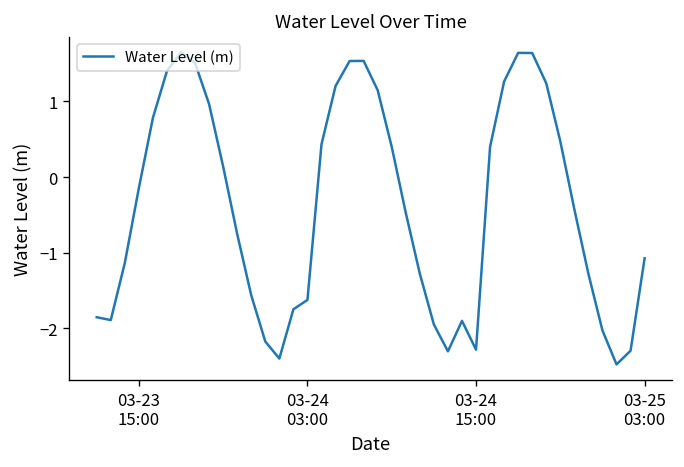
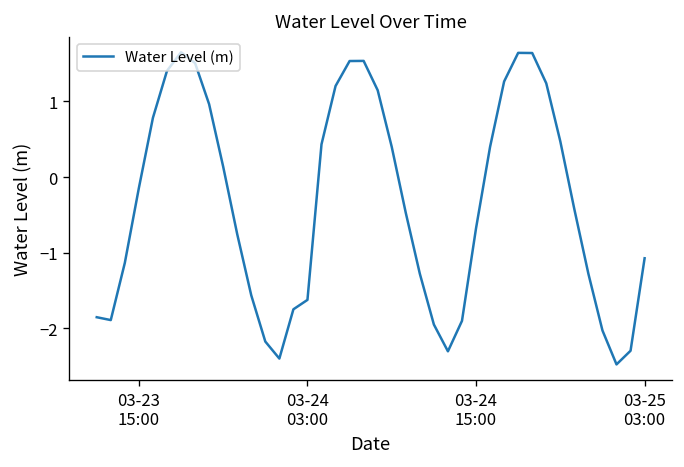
03-24 15:00: -2.3 -> -0.7
